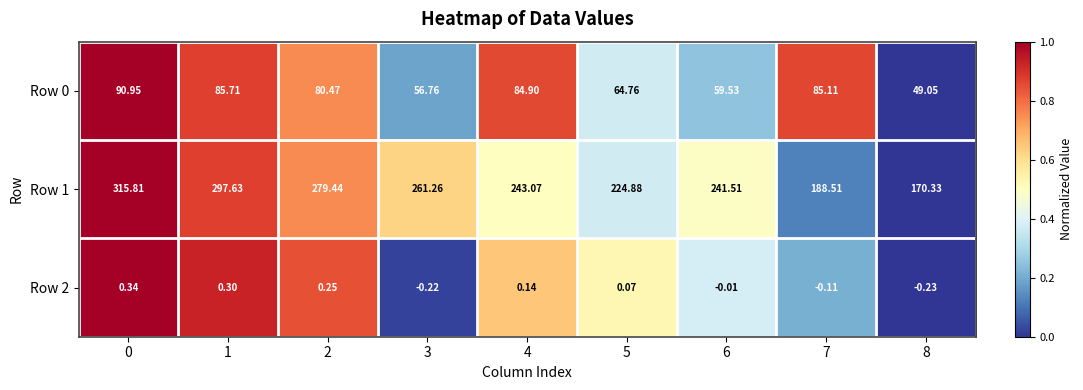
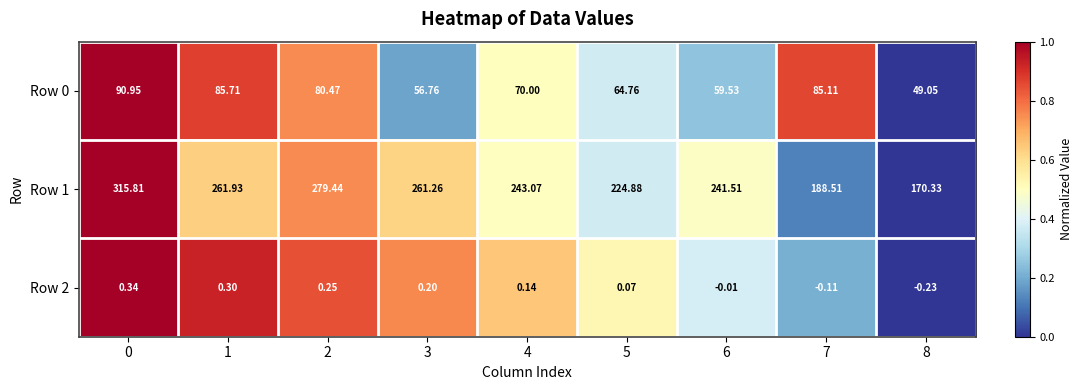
Row 0, 4: 84.90 -> 70.00
Row 1, 1: 297.63 -> 261.93
Row 2, 3: -0.22 -> 0.20
